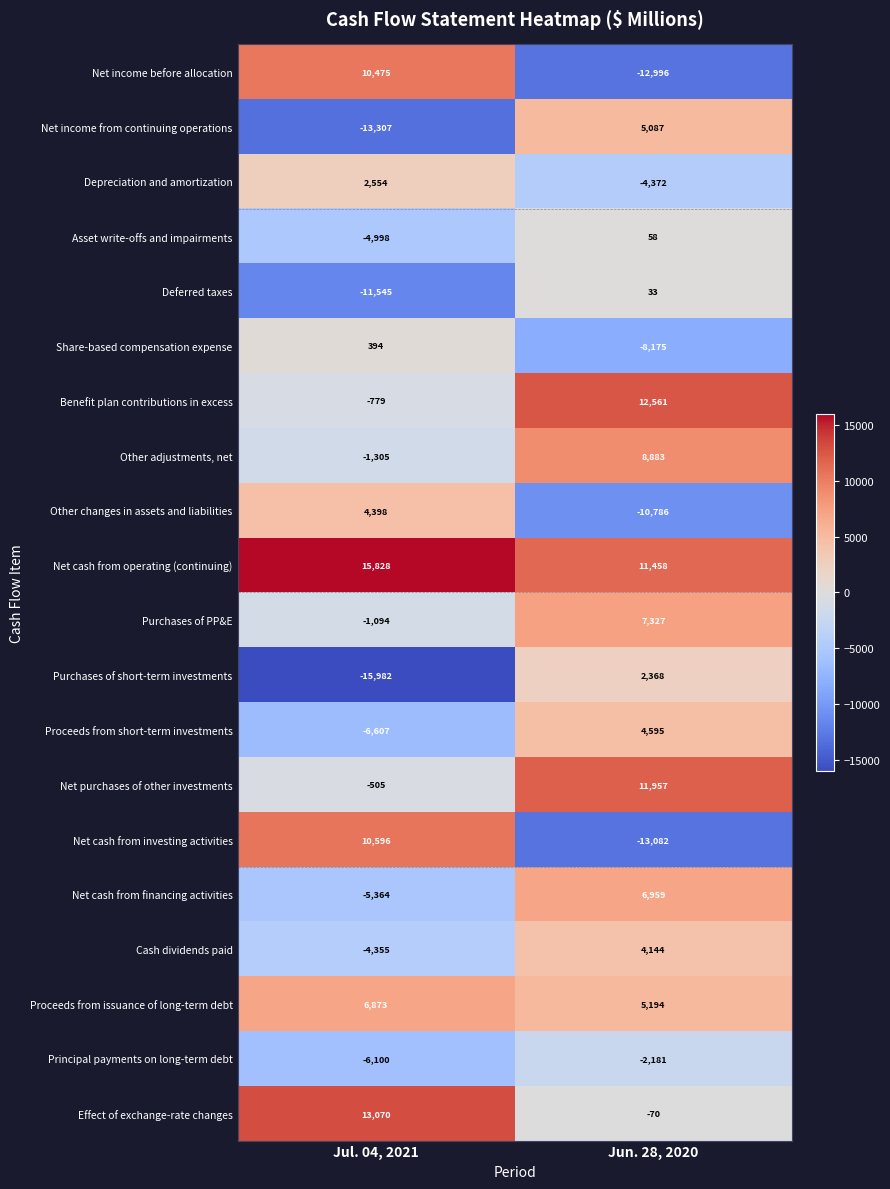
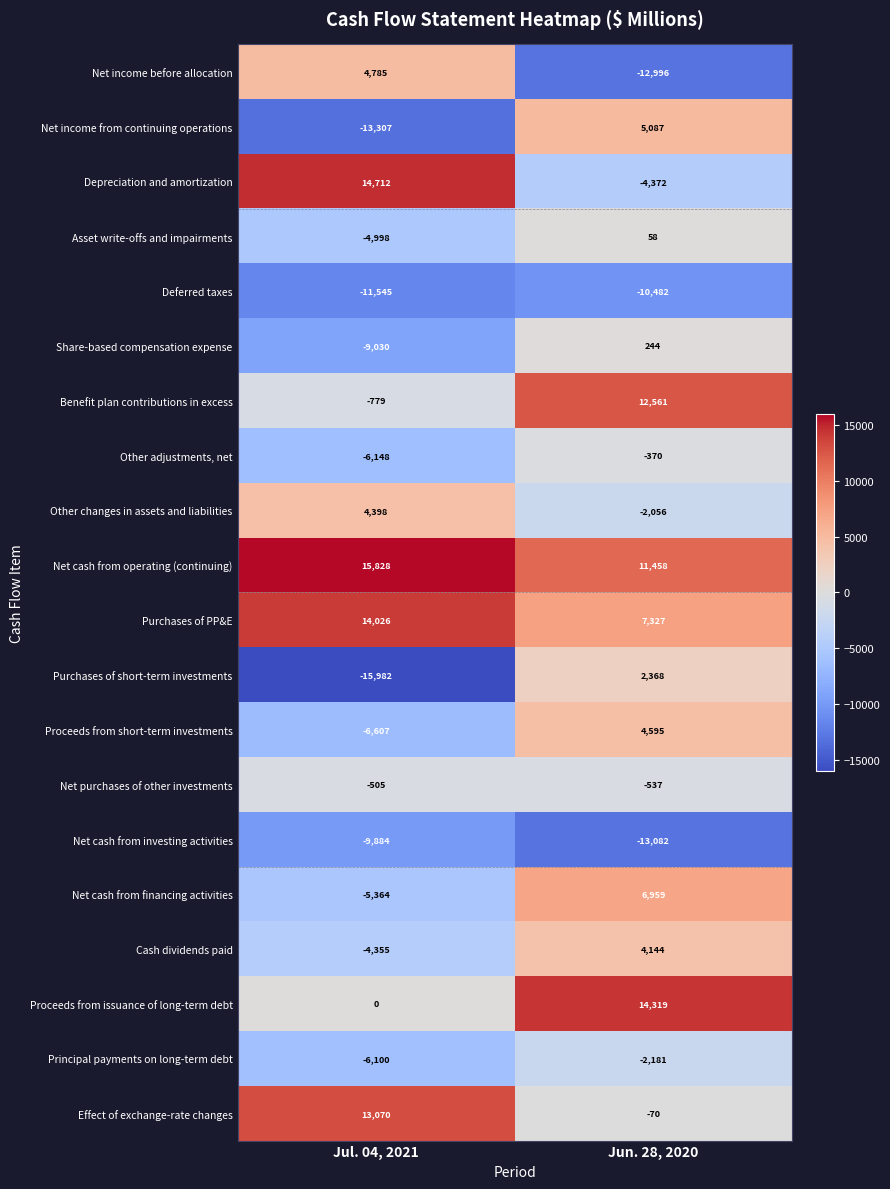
Net income before allocation, Jul. 04, 2021: 10,475 -> 4,785
Depreciation and amortization, Jul. 04, 2021: 2,554 -> 14,712
Deferred taxes, Jun. 28, 2020: 33 -> -10,482
Share-based compensation expense, Jul. 04, 2021: 394 -> -9,030
Share-based compensation expense, Jun. 28, 2020: -8,175 -> 244
Other adjustments, net, Jul. 04, 2021: -1,305 -> -6,148
Other adjustments, net, Jun. 28, 2020: 8,883 -> -370
Other changes in assets and liabilities, Jun. 28, 2020: -10,786 -> -2,056
Purchases of PP&E, Jul. 04, 2021: -1,094 -> 14,026
Net purchases of other investments, Jun. 28, 2020: 11,957 -> -537
Net cash from investing activities, Jul. 04, 2021: 10,596 -> -9,884
Proceeds from issuance of long-term debt, Jul. 04, 2021: 6,873 -> 0
Proceeds from issuance of long-term debt, Jun. 28, 2020: 5,194 -> 14,319
